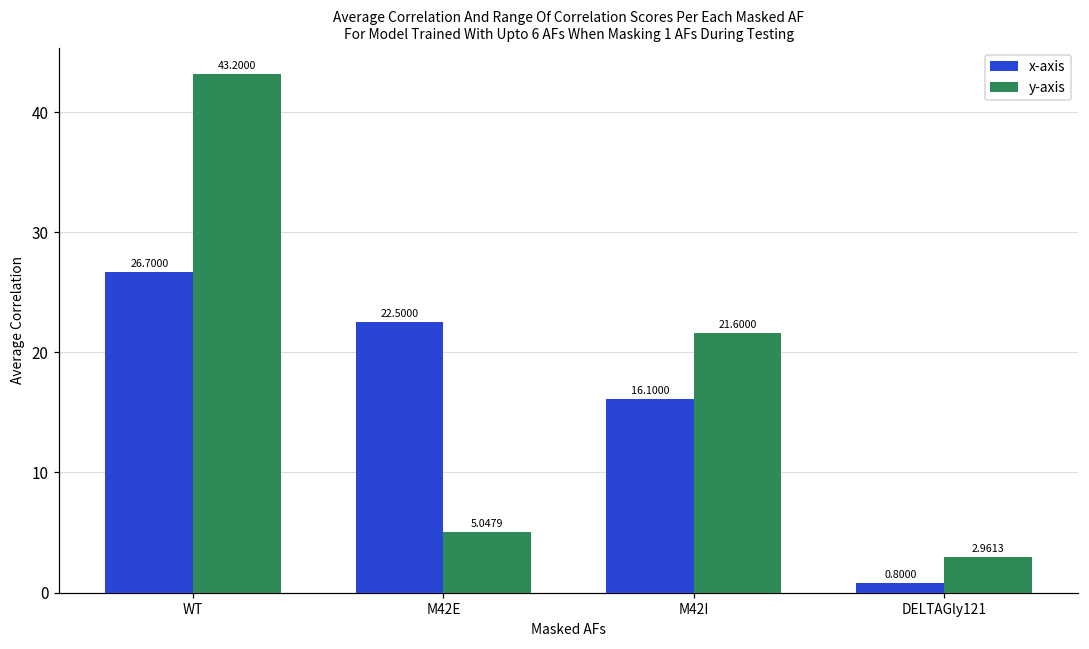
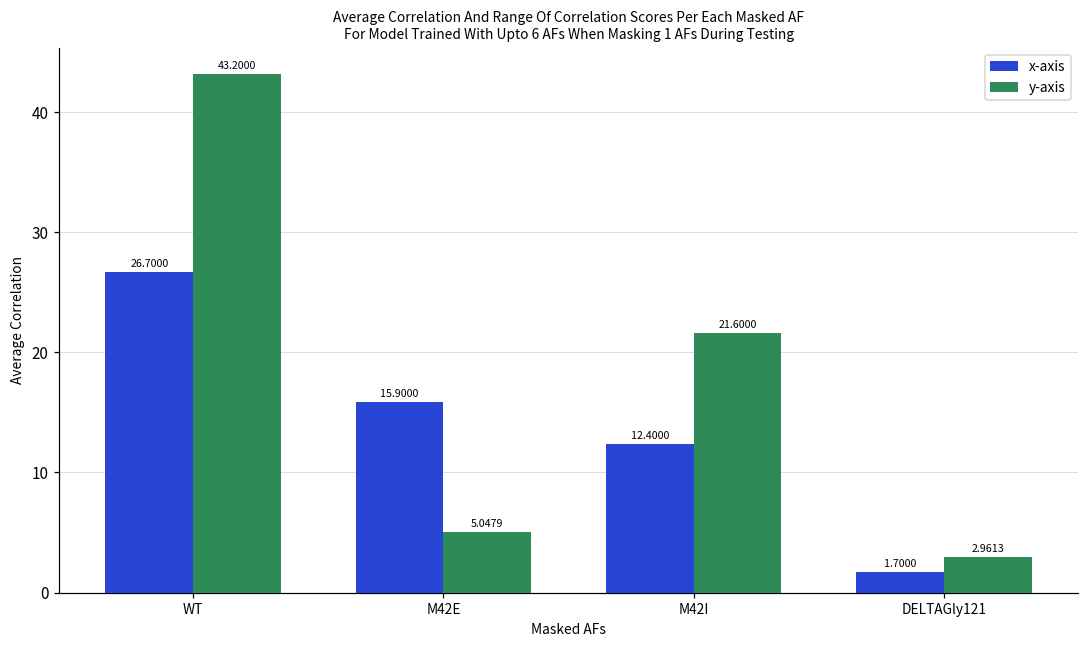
x-axis, M42E: 22.5000 -> 15.9000
x-axis, M42I: 16.1000 -> 12.4000
x-axis, DELTAGly121: 0.8000 -> 1.7000
